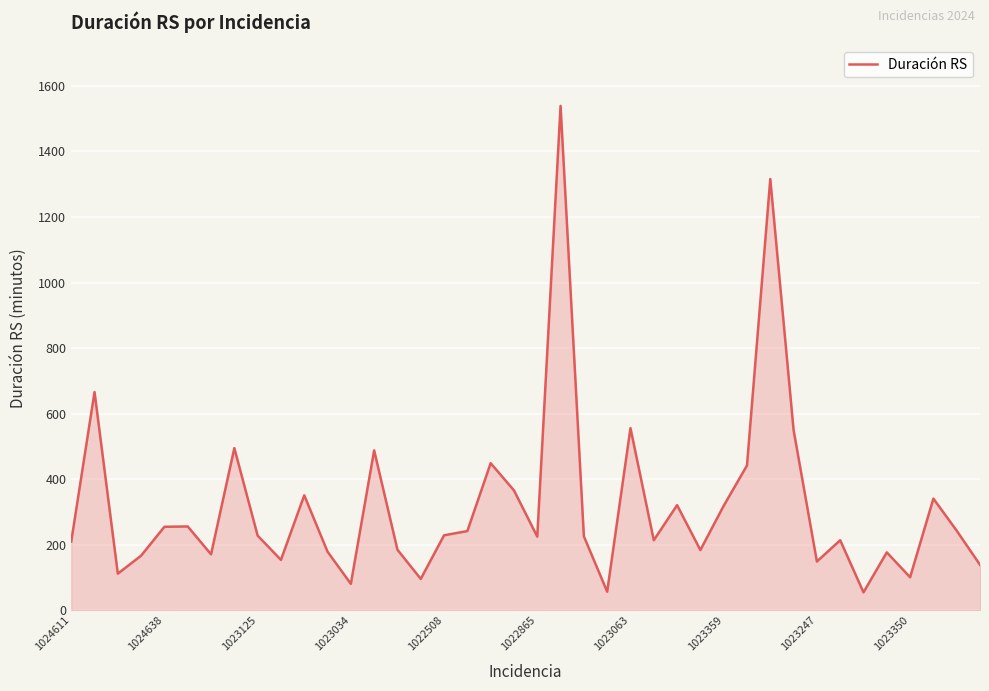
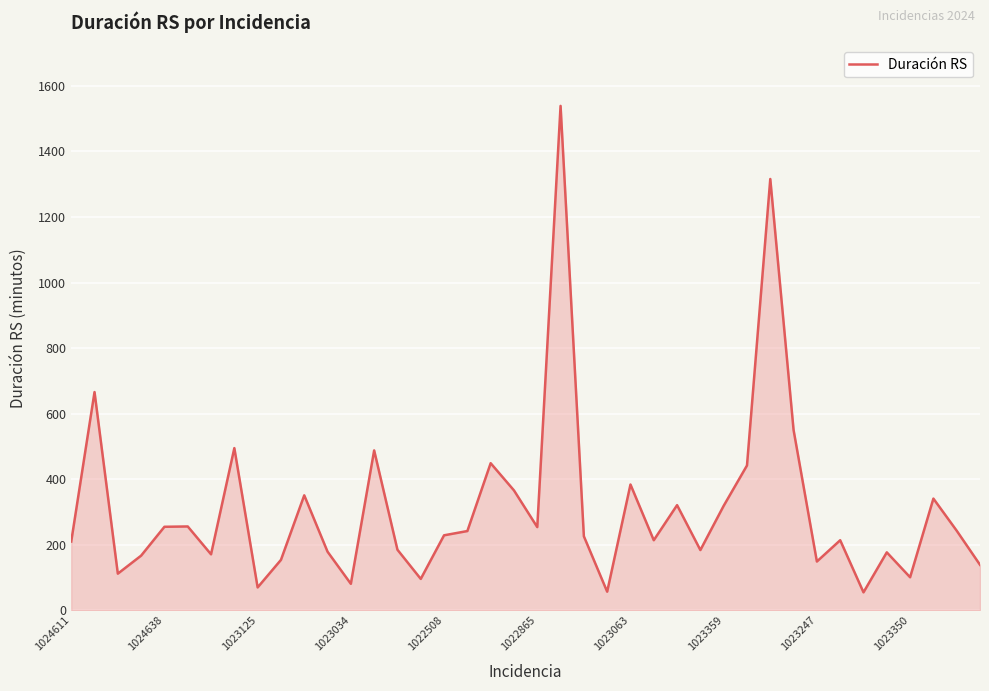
1023125: 230 -> 70
1022865: 230 -> 250
1023063: 560 -> 380
